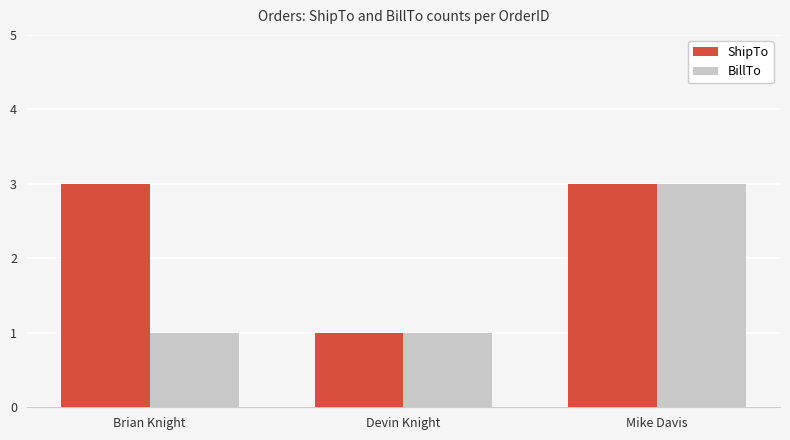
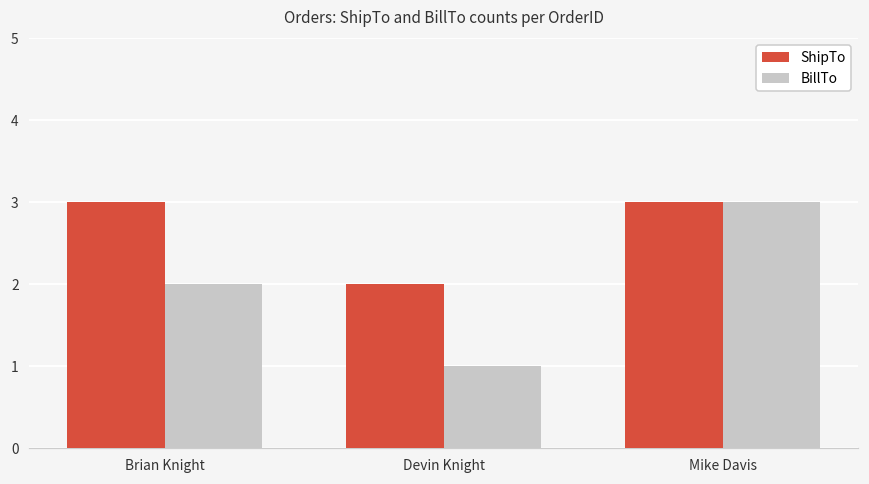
BillTo, Brian Knight: 1 -> 2
ShipTo, Devin Knight: 1 -> 2
